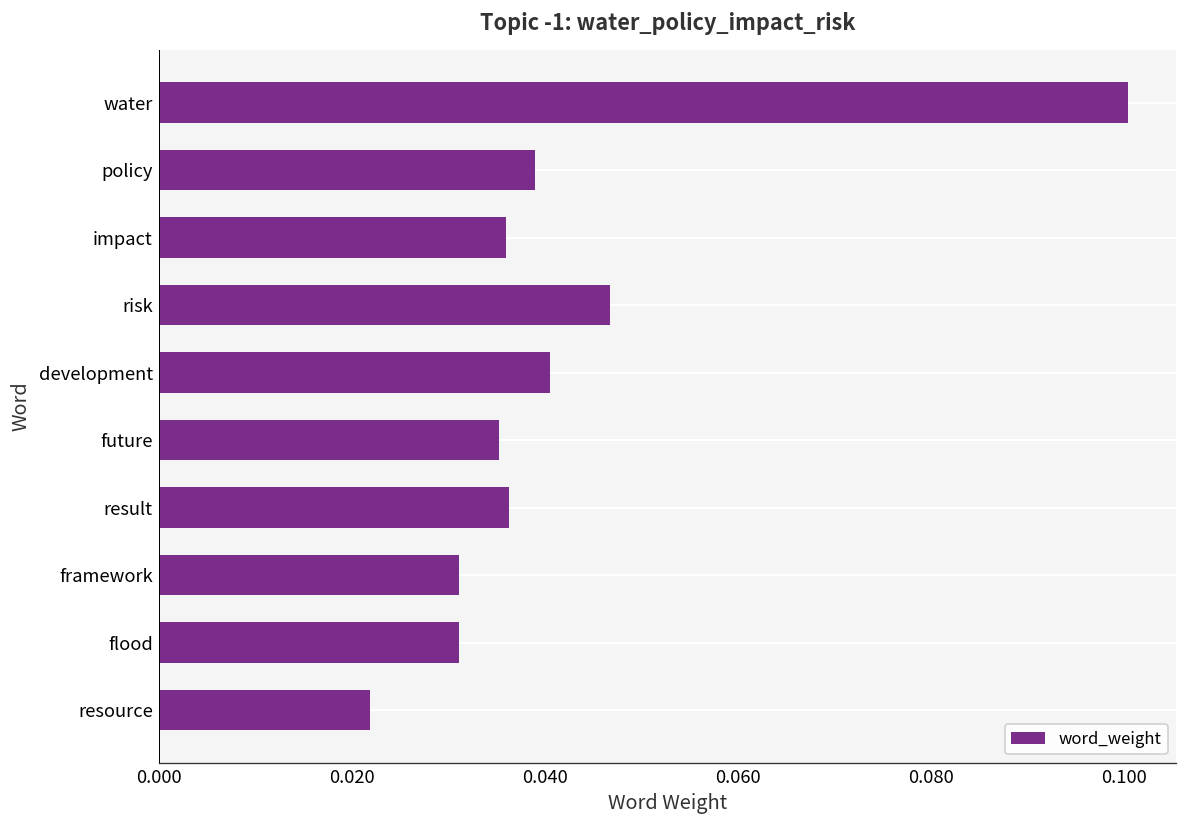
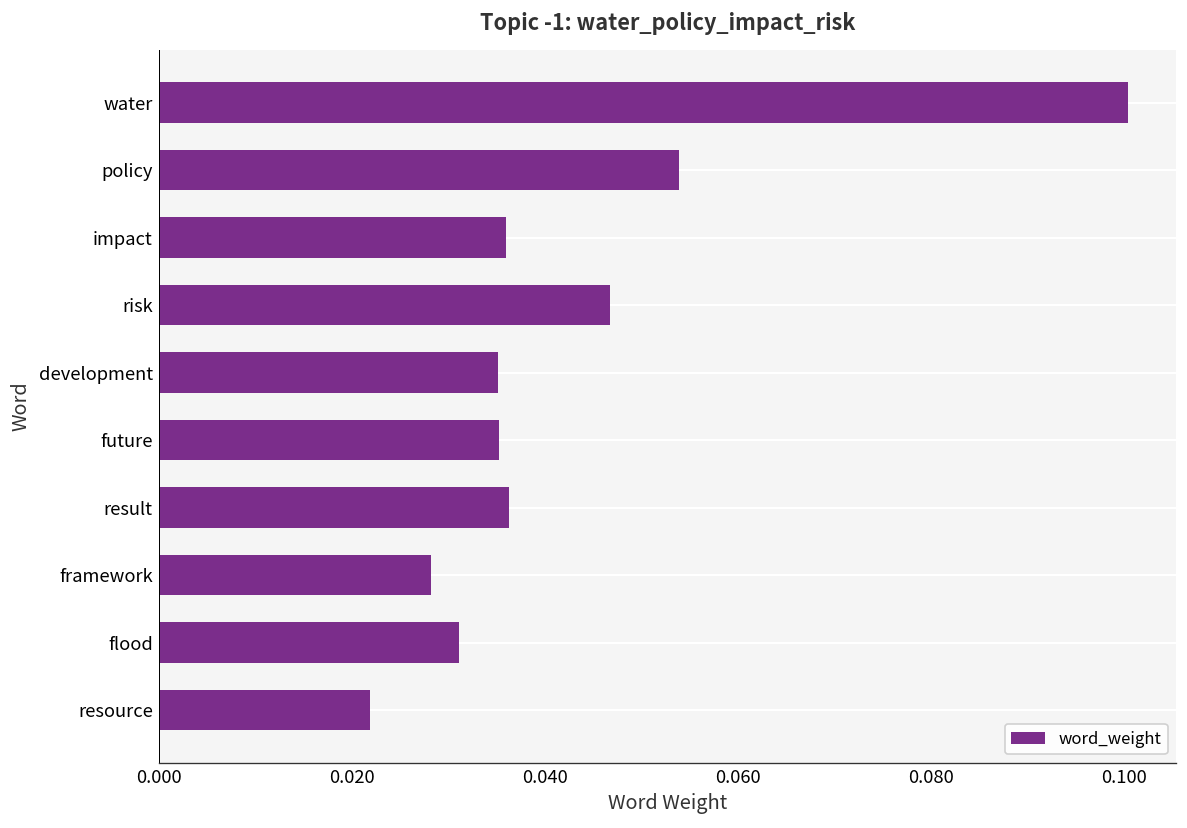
policy: 0.039 -> 0.054
development: 0.041 -> 0.035
framework: 0.031 -> 0.028
